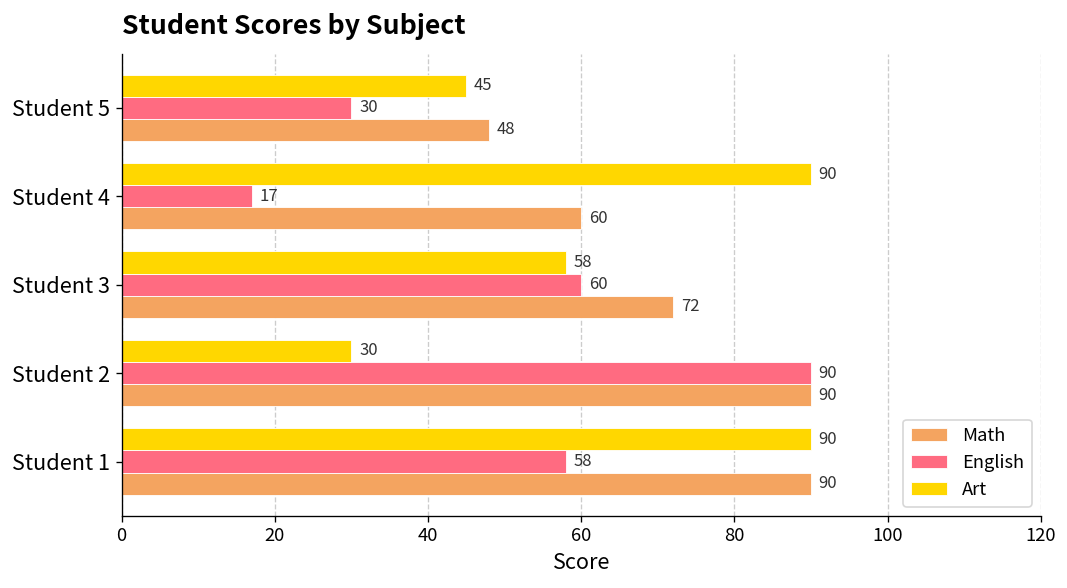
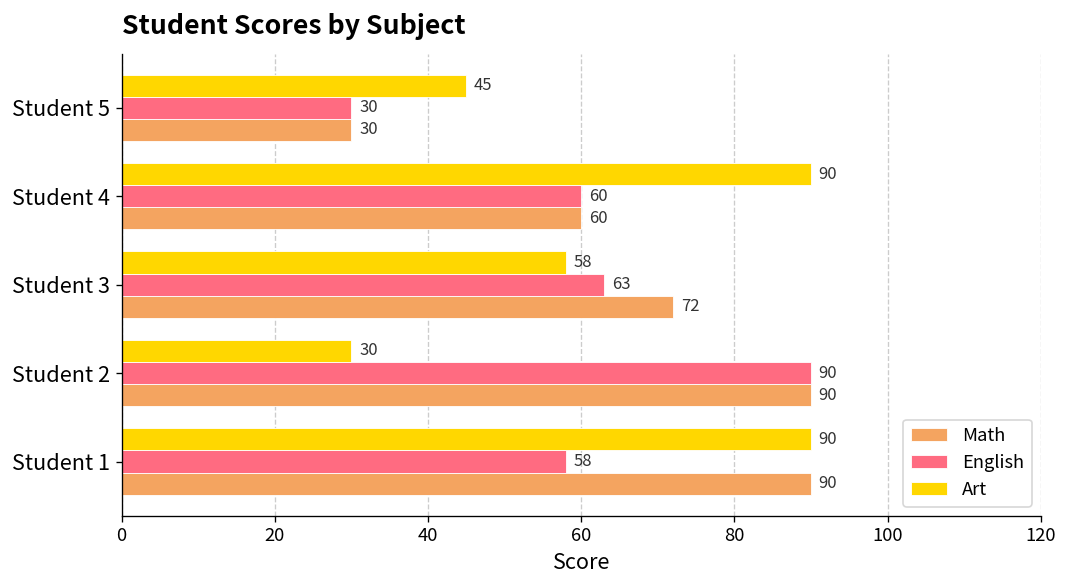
Math, Student 5: 48 -> 30
English, Student 4: 17 -> 60
English, Student 3: 60 -> 63
